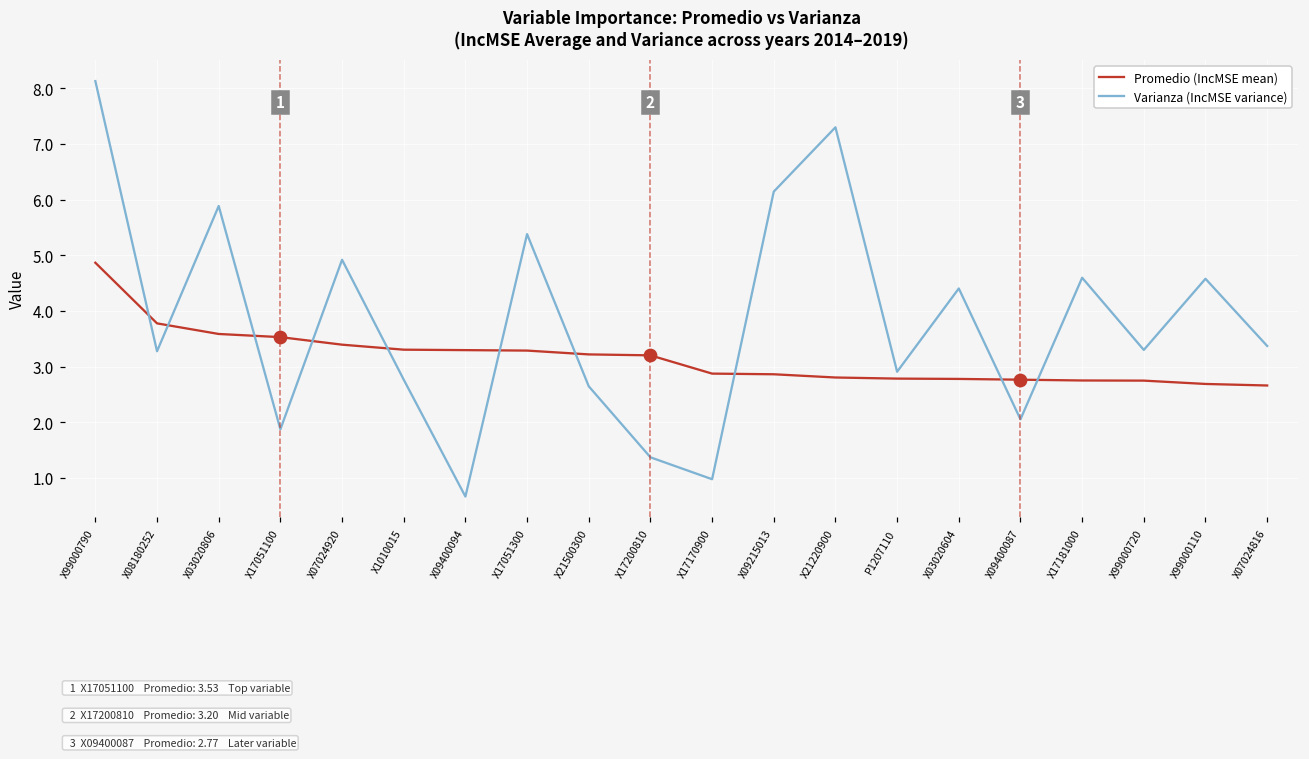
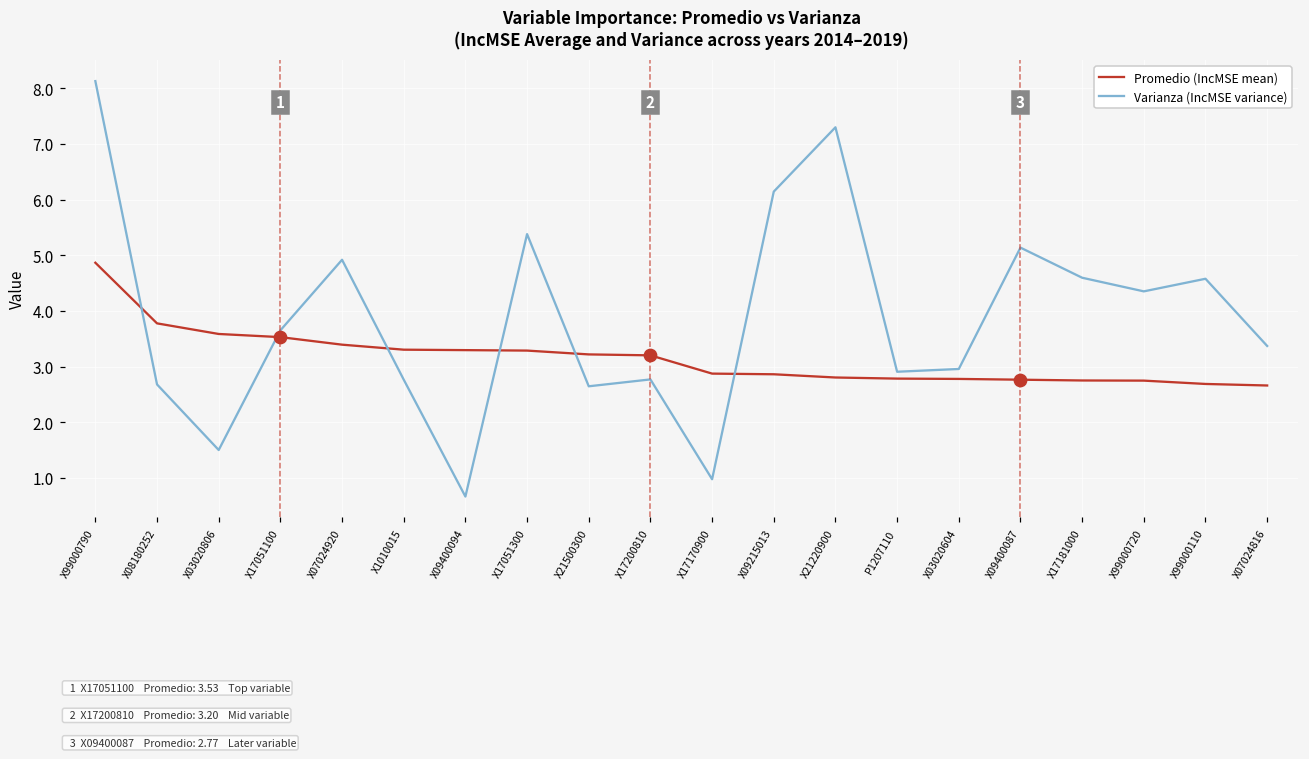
Varianza (IncMSE variance), X08180252: 3.3 -> 2.7
Varianza (IncMSE variance), X03020806: 5.9 -> 1.5
Varianza (IncMSE variance), X17051100: 1.9 -> 3.7
Varianza (IncMSE variance), X17200810: 1.4 -> 2.8
Varianza (IncMSE variance), X03020604: 4.4 -> 3.0
Varianza (IncMSE variance), X09400087: 2.1 -> 5.1
Varianza (IncMSE variance), X99000720: 3.3 -> 4.4
